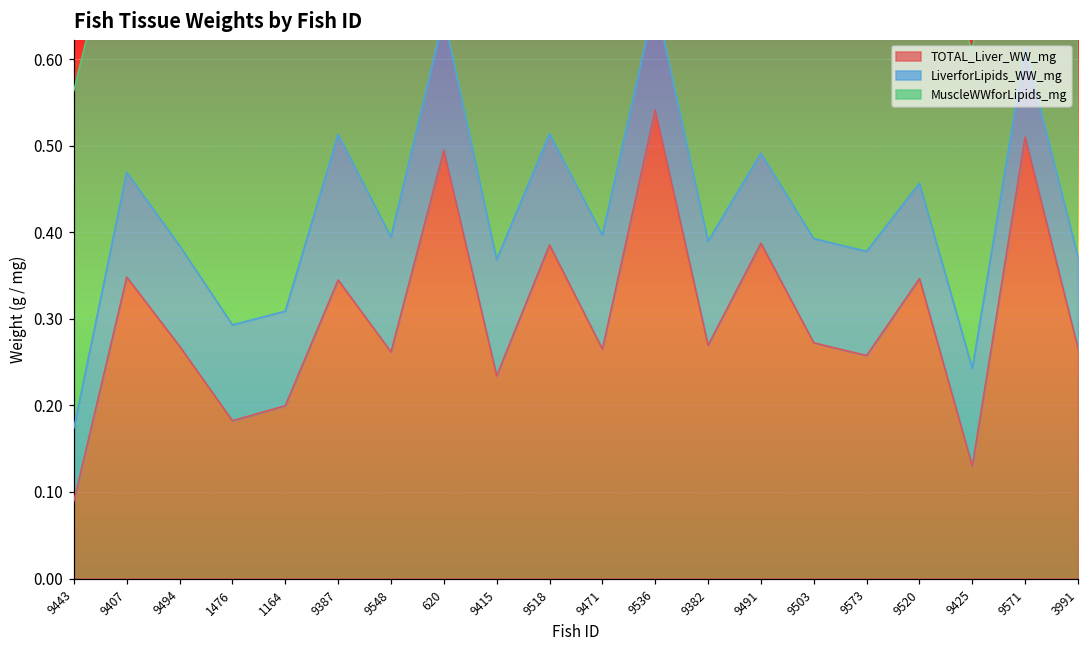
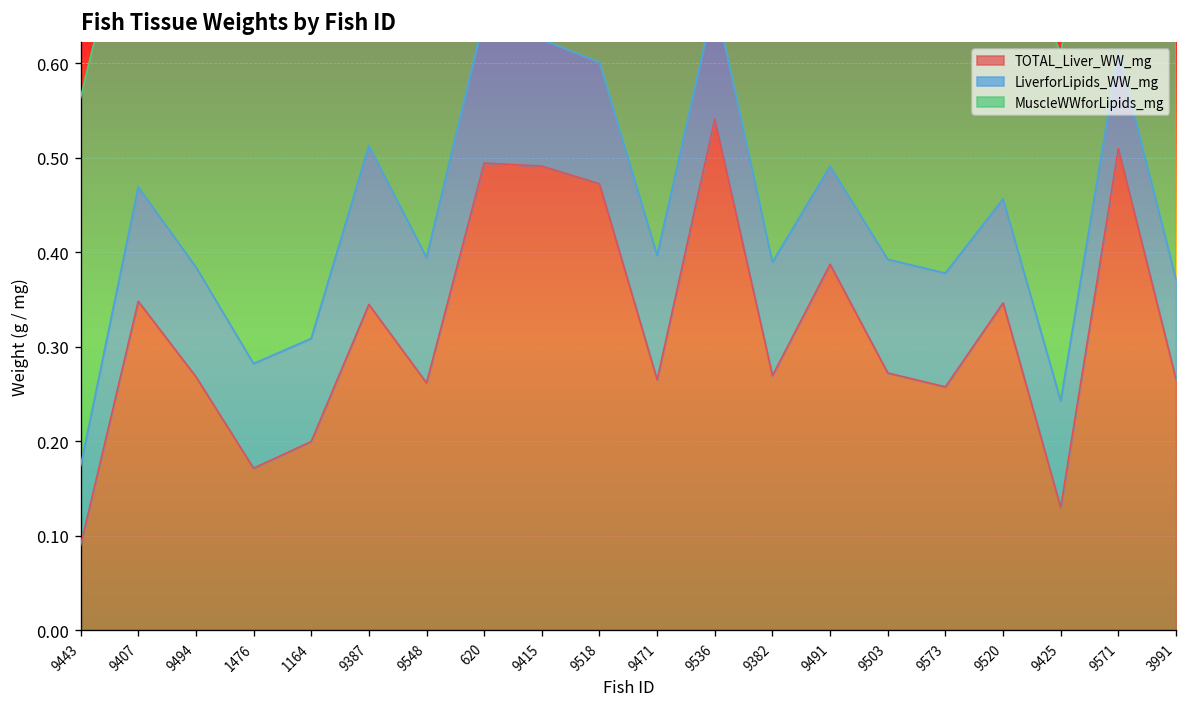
TOTAL_Liver_WW_mg, 1476: 0.18 -> 0.17
TOTAL_Liver_WW_mg, 9415: 0.23 -> 0.49
TOTAL_Liver_WW_mg, 9518: 0.39 -> 0.47
